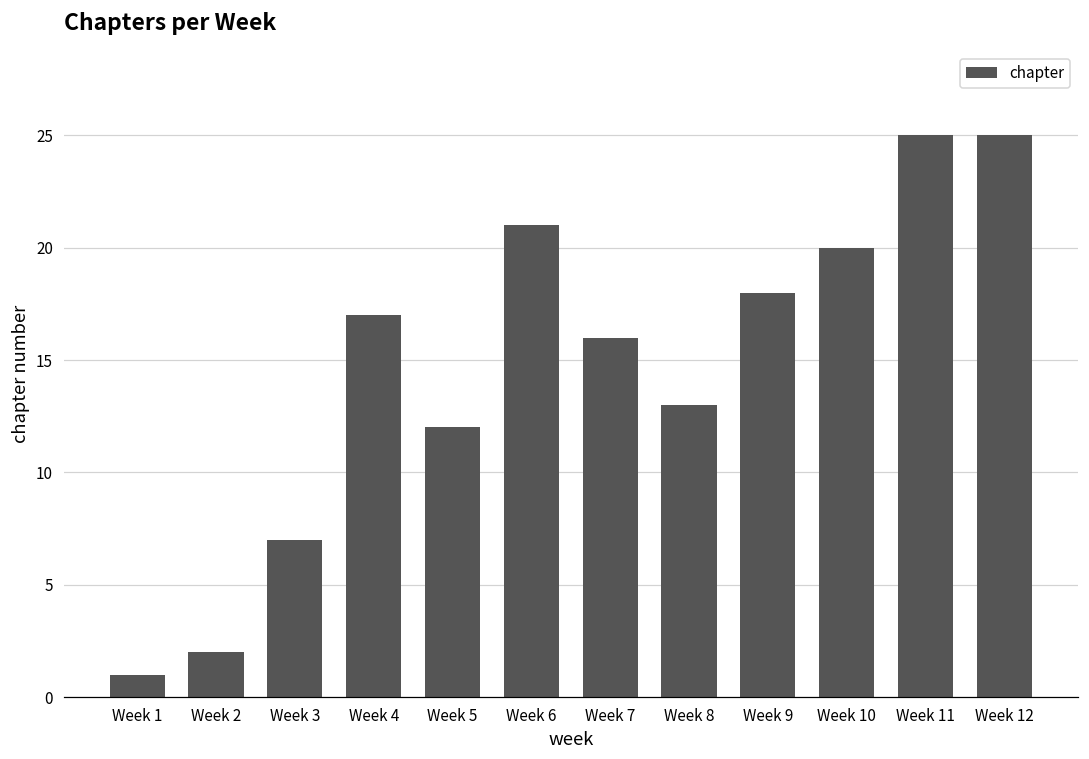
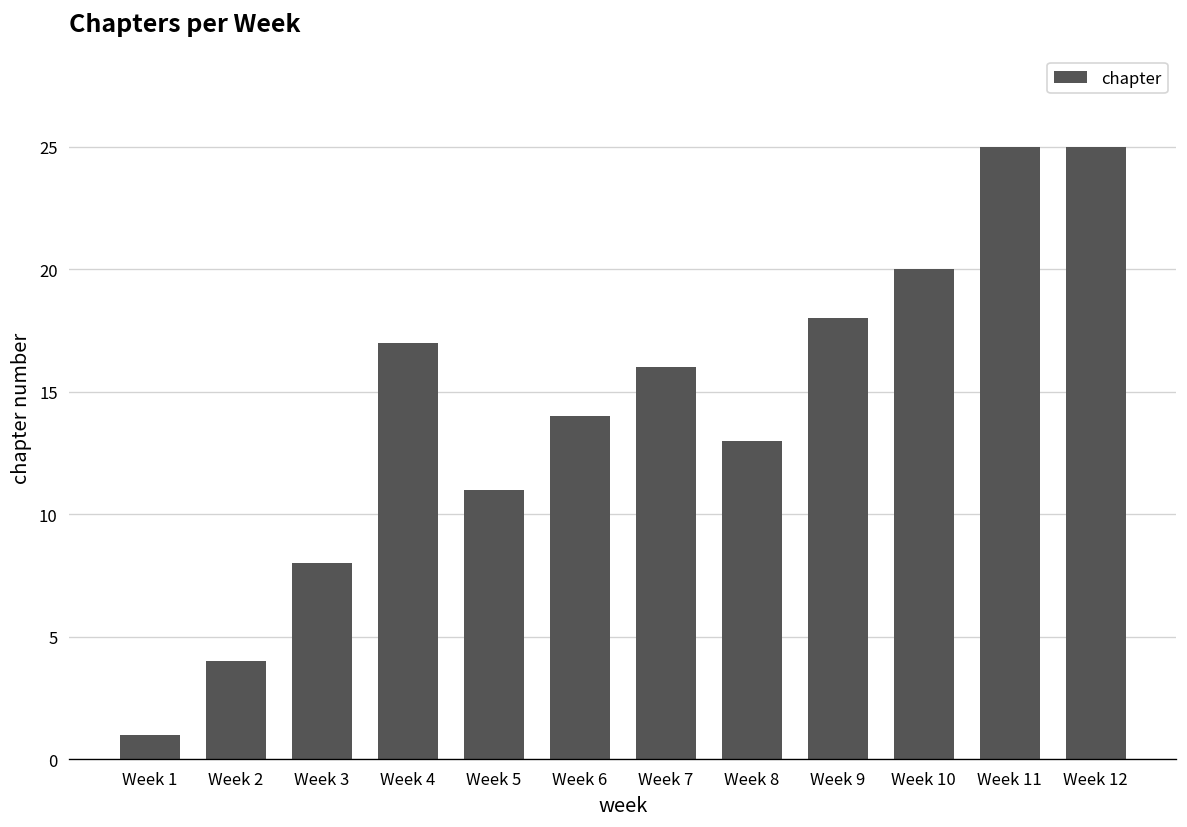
Week 2: 2 -> 4
Week 3: 7 -> 8
Week 5: 12 -> 11
Week 6: 21 -> 14
